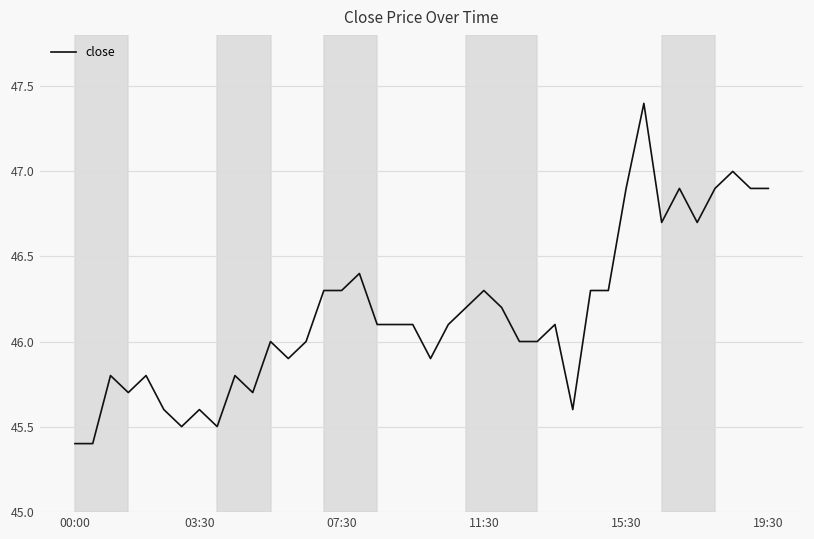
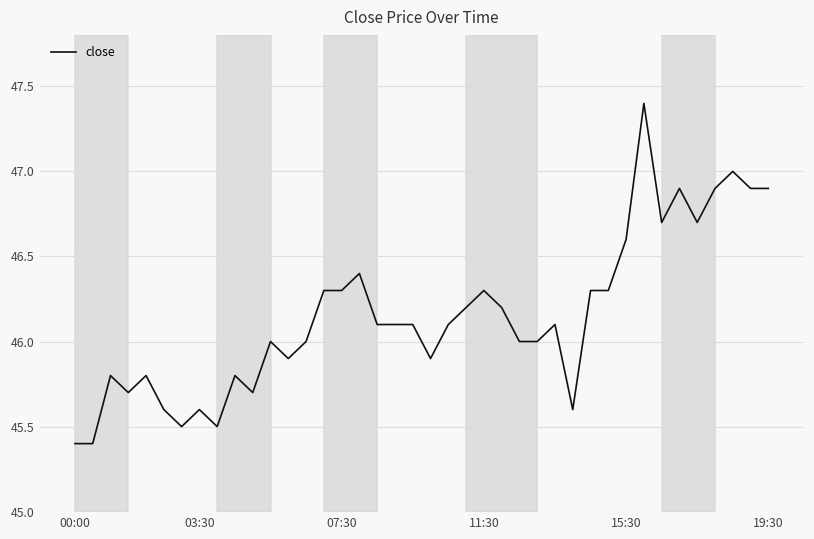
15:30: 46.9 -> 46.6
